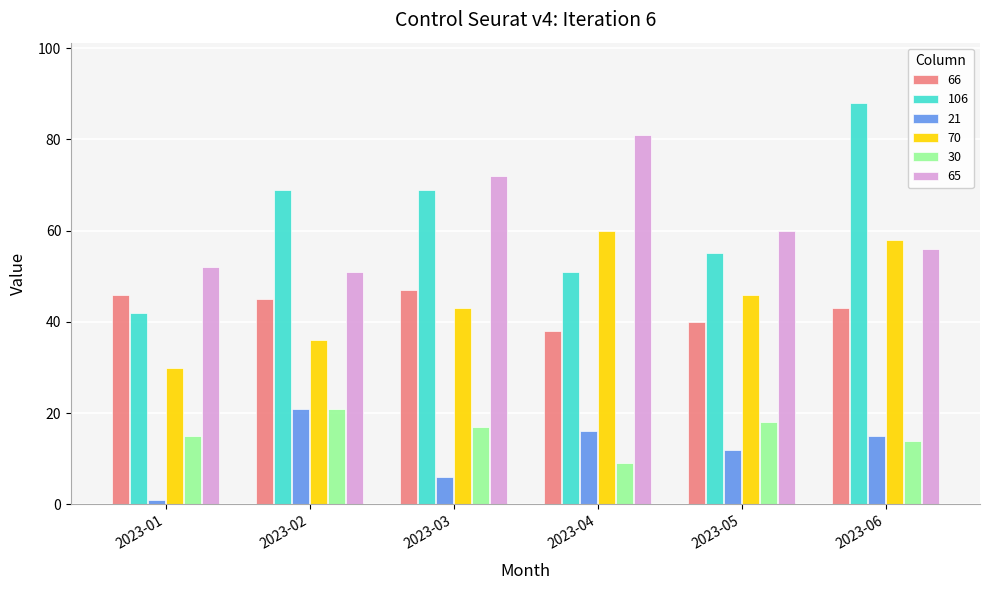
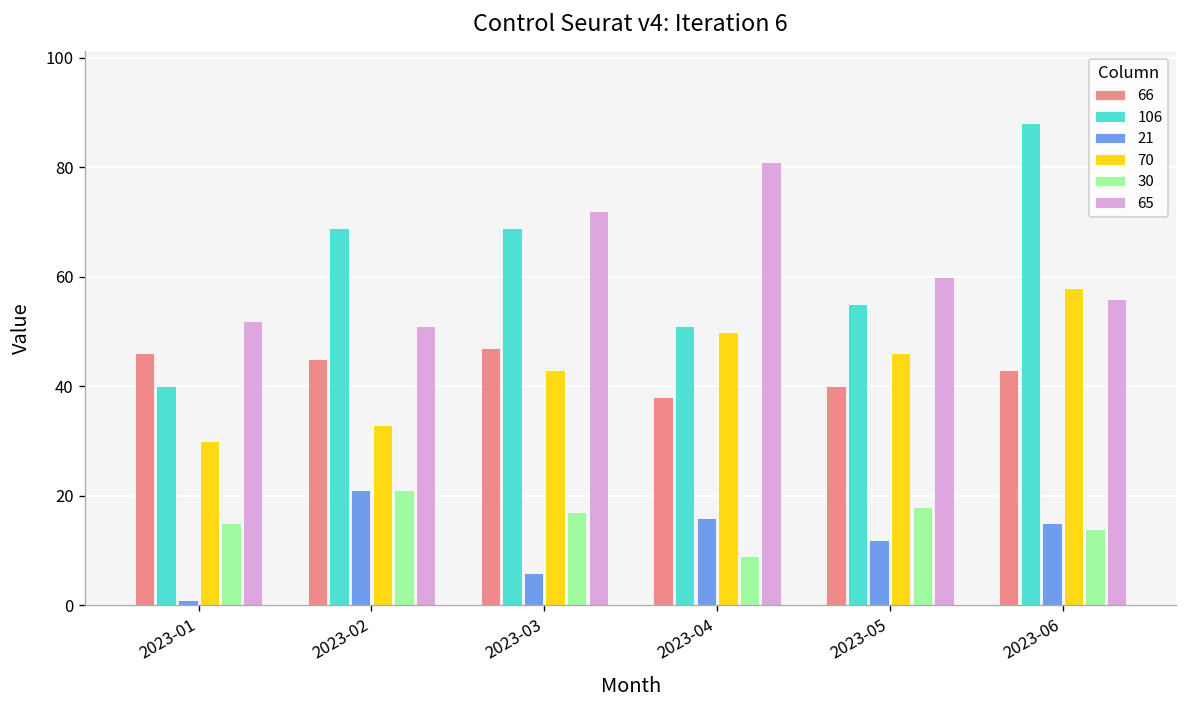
106, 2023-01: 42 -> 40
70, 2023-02: 36 -> 33
70, 2023-04: 60 -> 50
